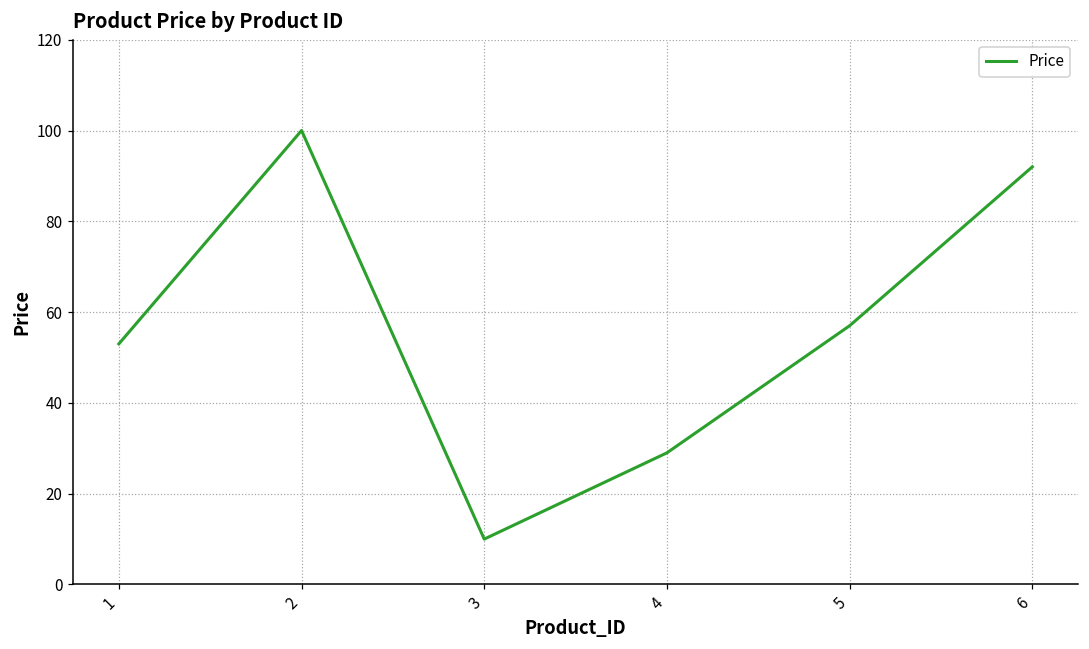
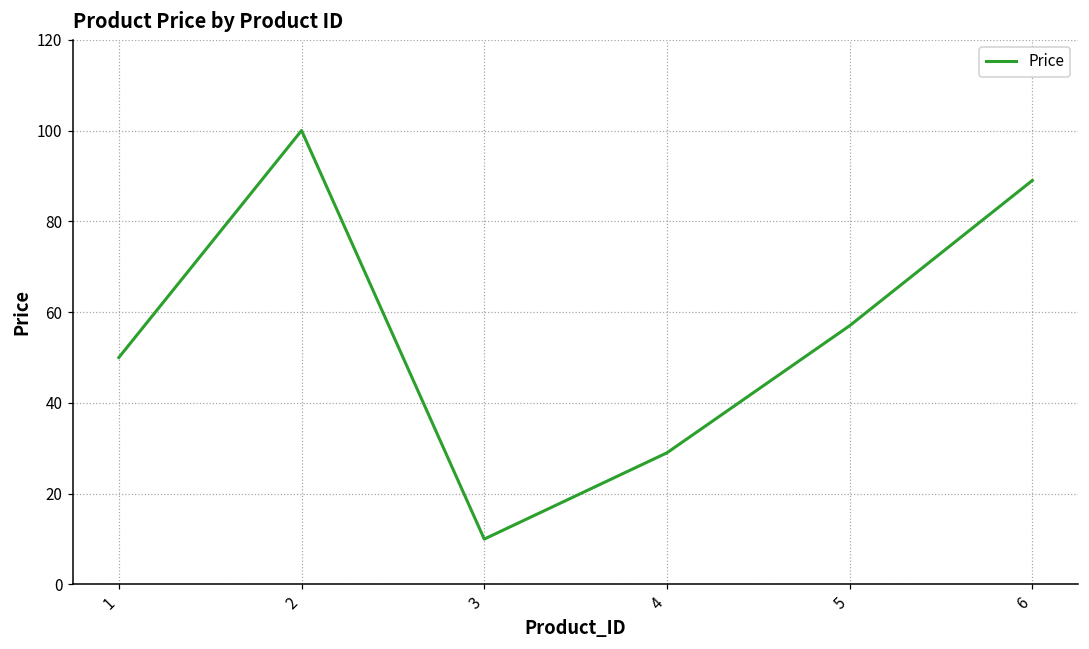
1: 53 -> 50
6: 92 -> 89
